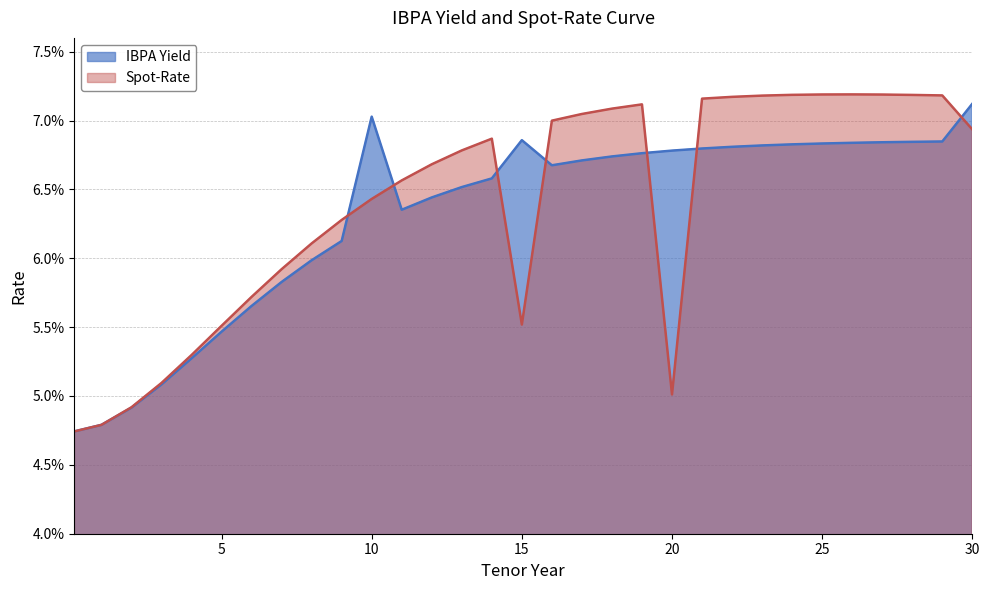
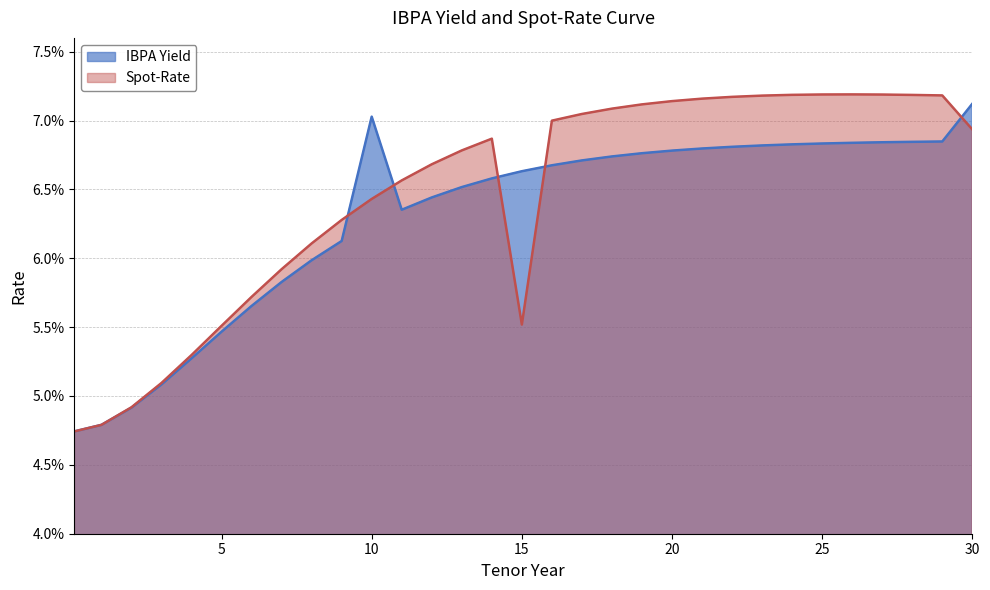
IBPA Yield, 15: 6.86% -> 6.63%
Spot-Rate, 20: 5.01% -> 7.14%
